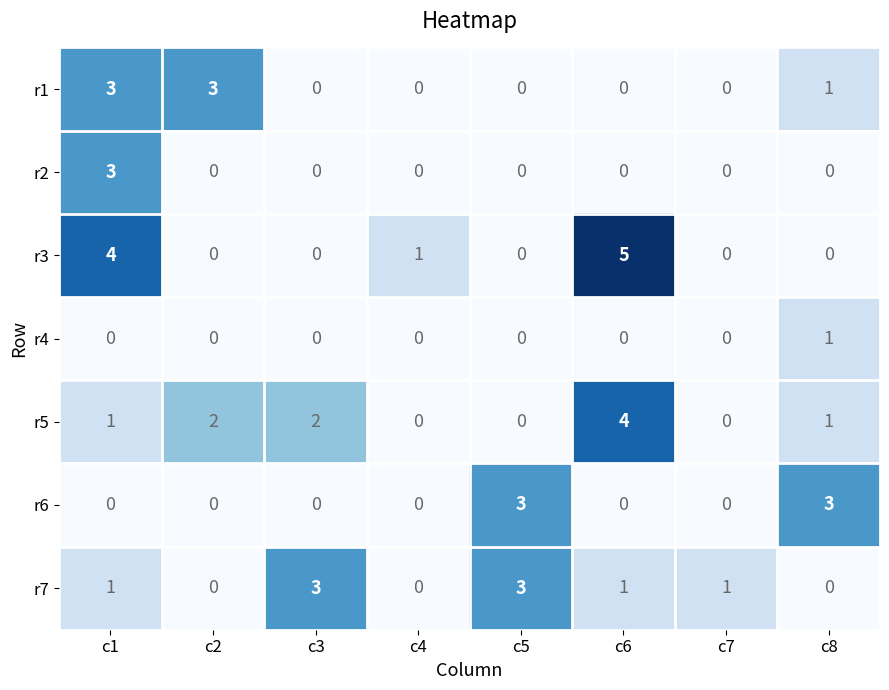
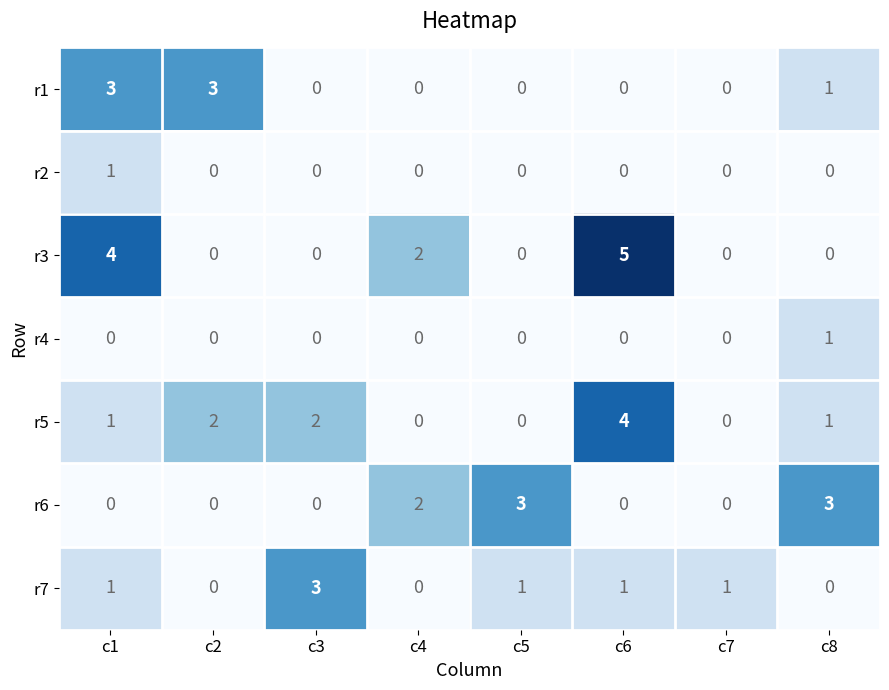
r2, c1: 3 -> 1
r3, c4: 1 -> 2
r6, c4: 0 -> 2
r7, c5: 3 -> 1
